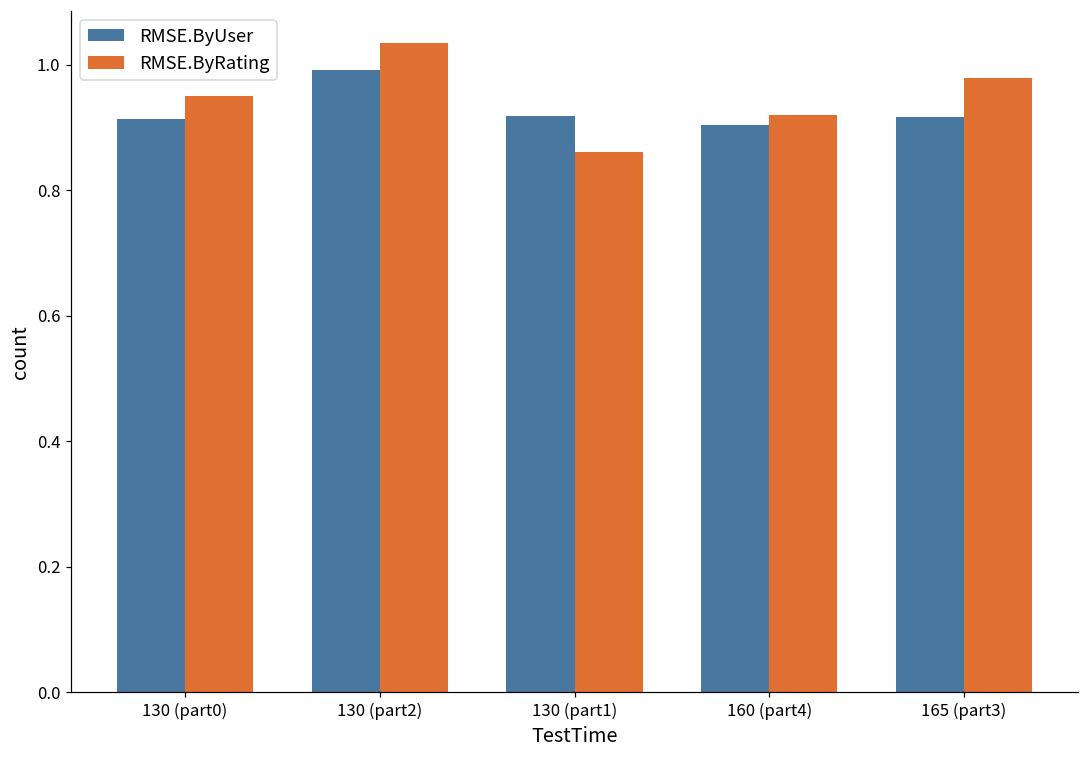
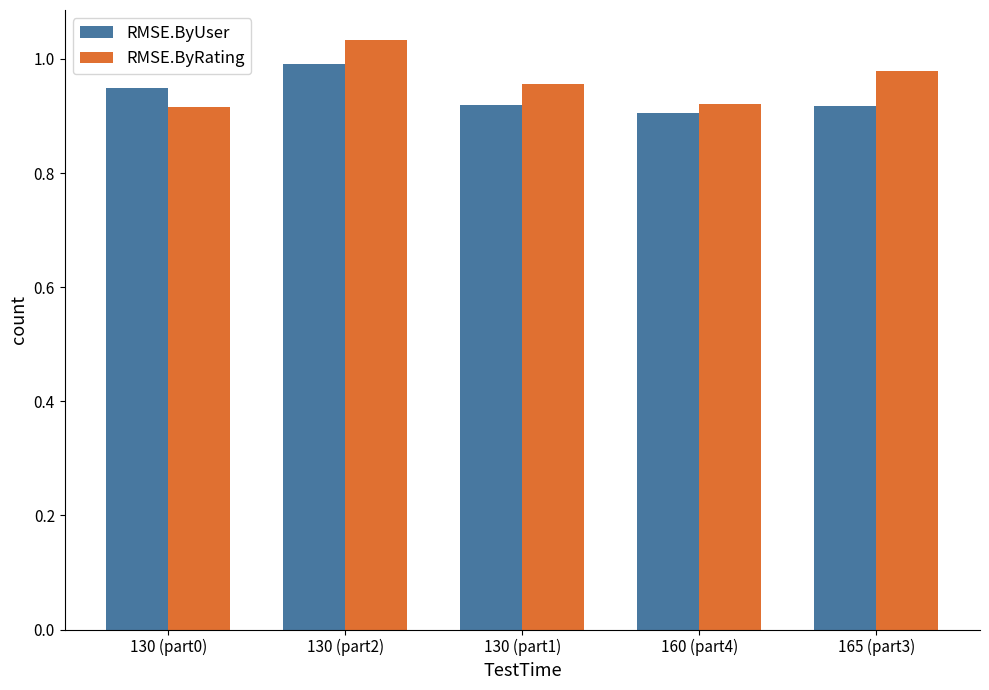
RMSE.ByUser, 130 (part0): 0.91 -> 0.95
RMSE.ByRating, 130 (part0): 0.95 -> 0.92
RMSE.ByRating, 130 (part1): 0.86 -> 0.96
